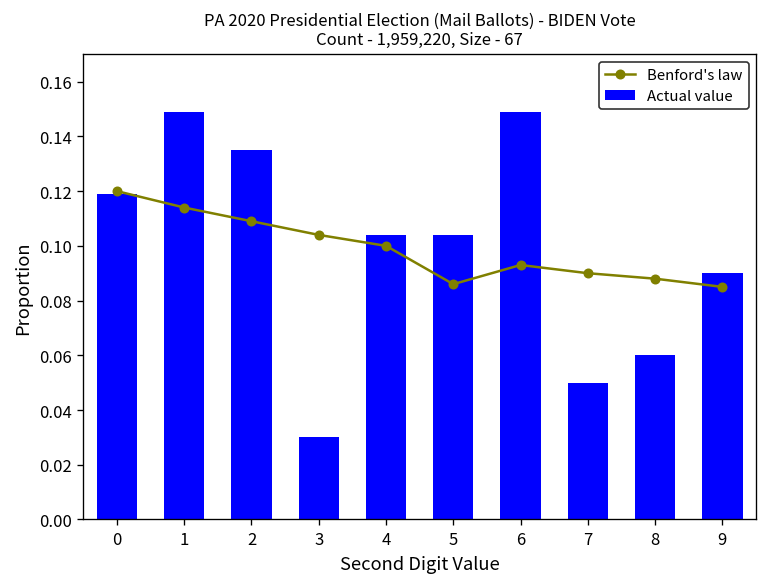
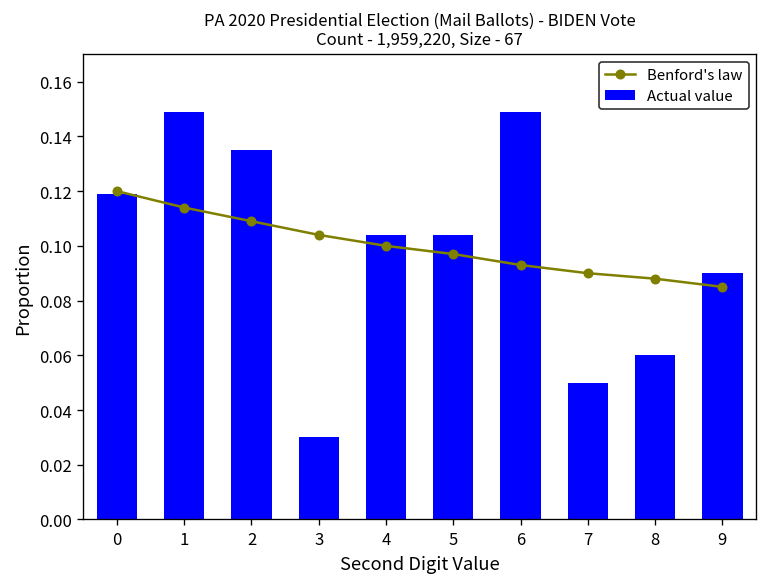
Benford's law, 5: 0.086 -> 0.097
